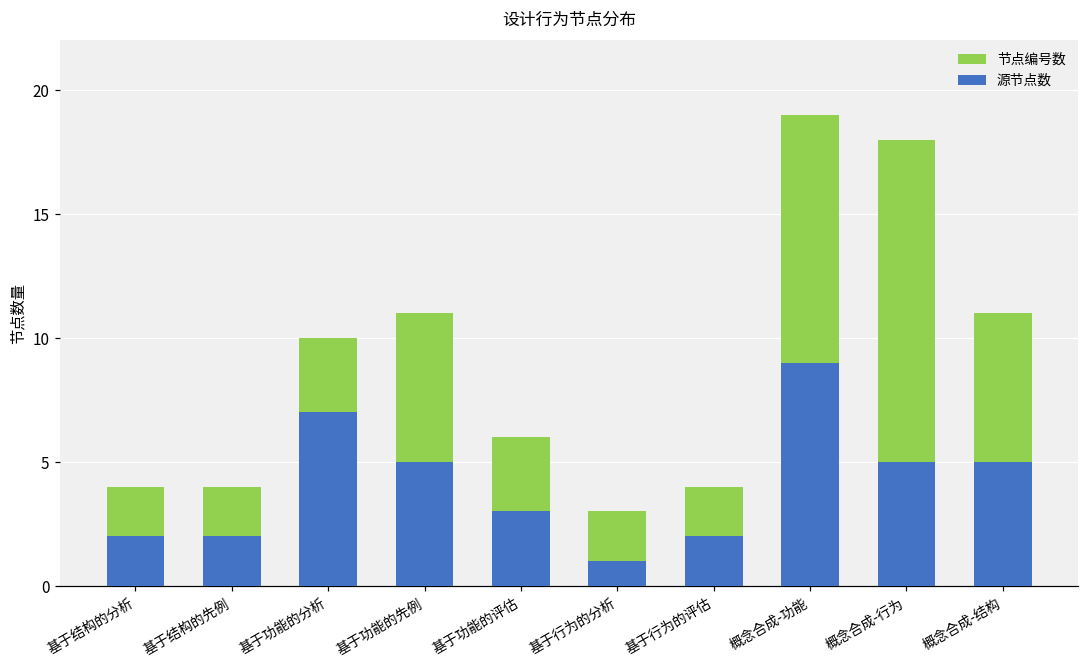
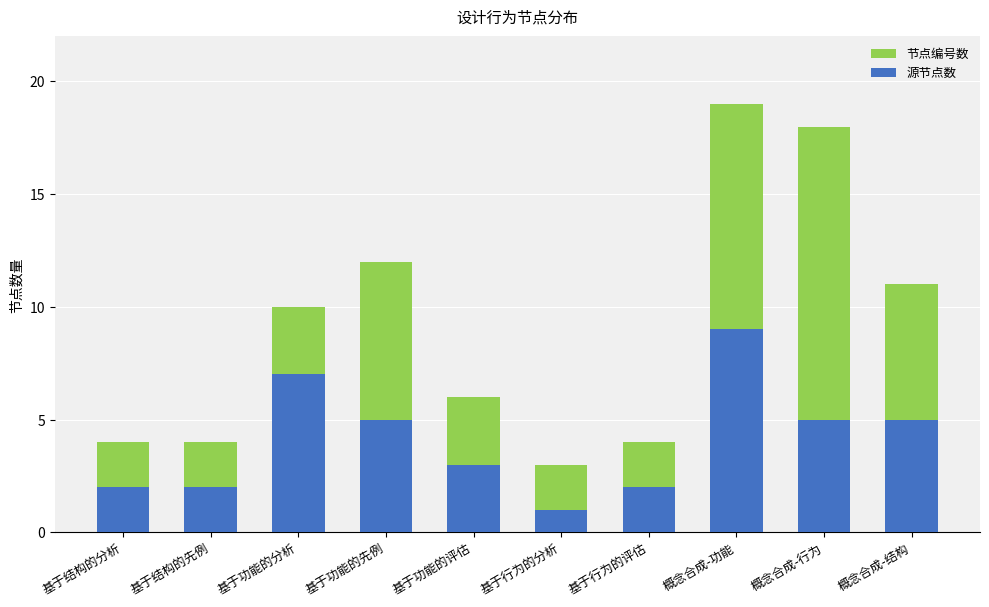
节点编号数, 基于功能的先例: 6 -> 7
